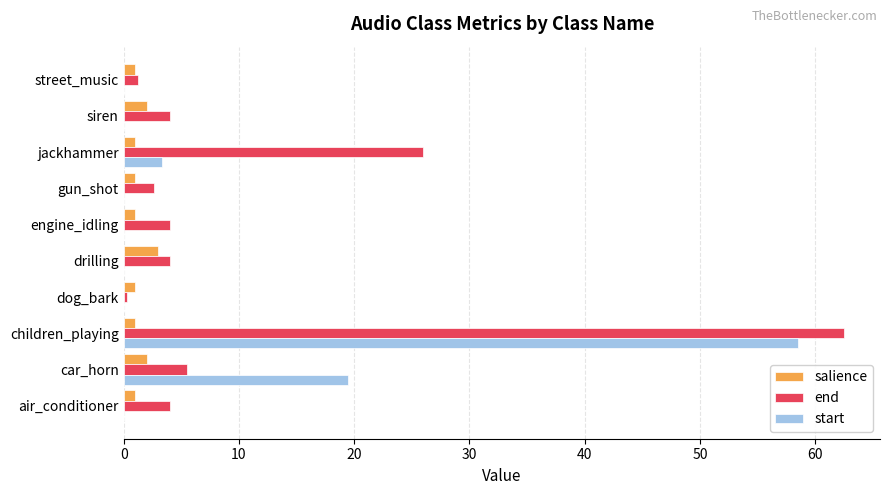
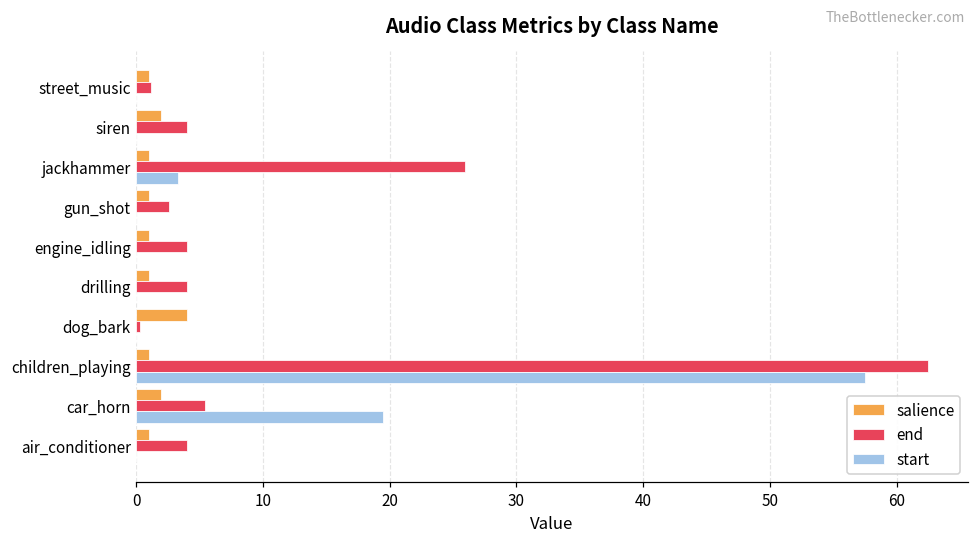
salience, drilling: 3 -> 1
salience, dog_bark: 1 -> 4
start, children_playing: 58.5 -> 57.5
